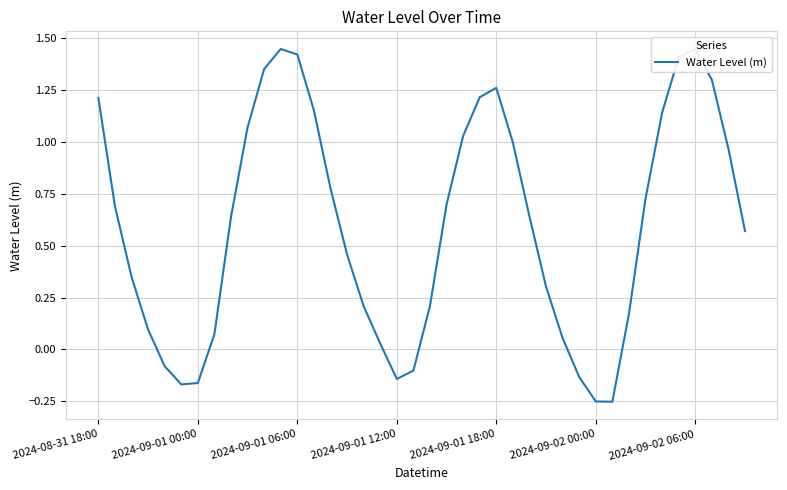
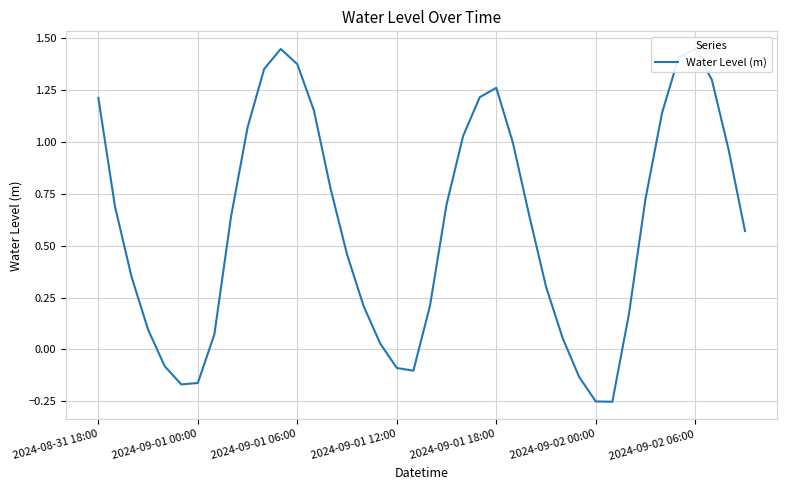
2024-09-01 06:00: 1.42 -> 1.38
2024-09-01 12:00: -0.14 -> -0.09
